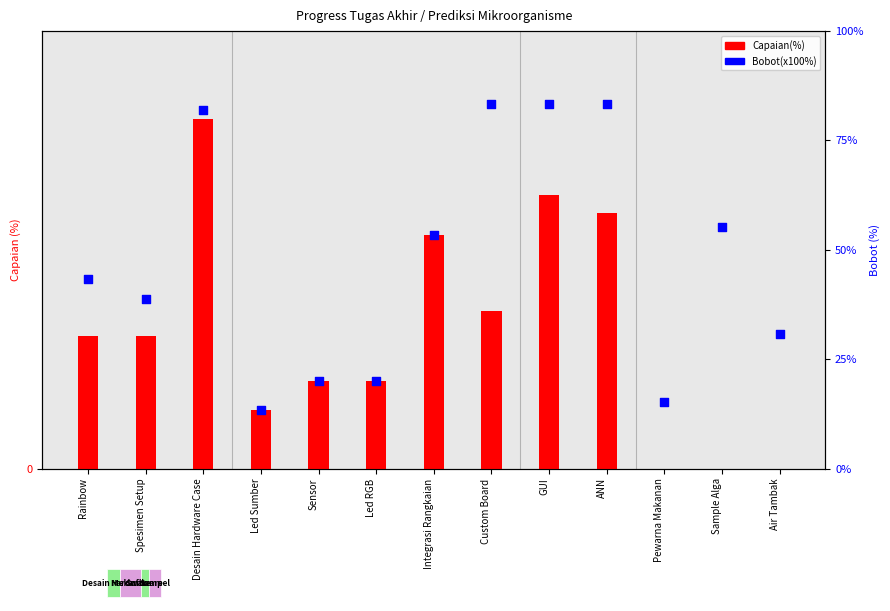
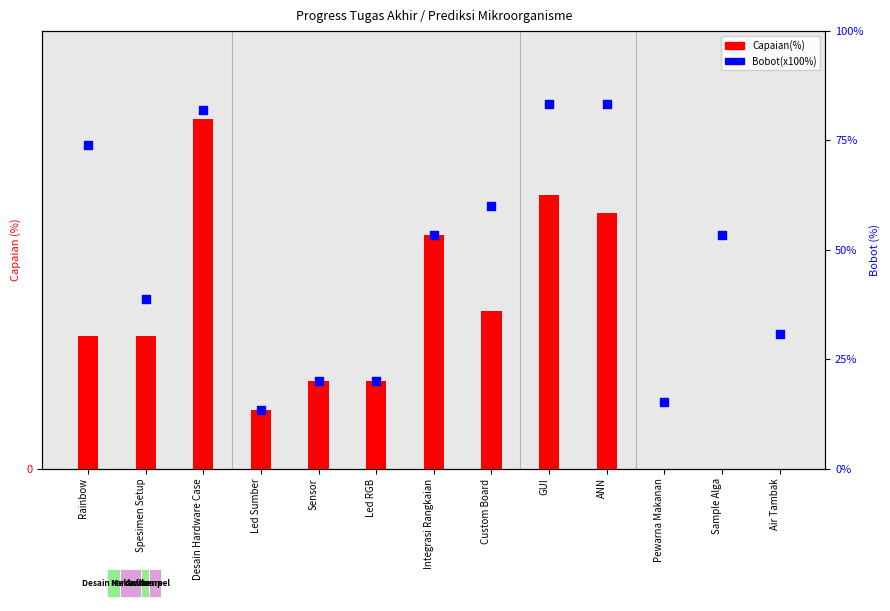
Bobot(x100%), Rainbow: 43% -> 74%
Bobot(x100%), Custom Board: 83% -> 60%
Bobot(x100%), Sample Alga: 55% -> 53%
